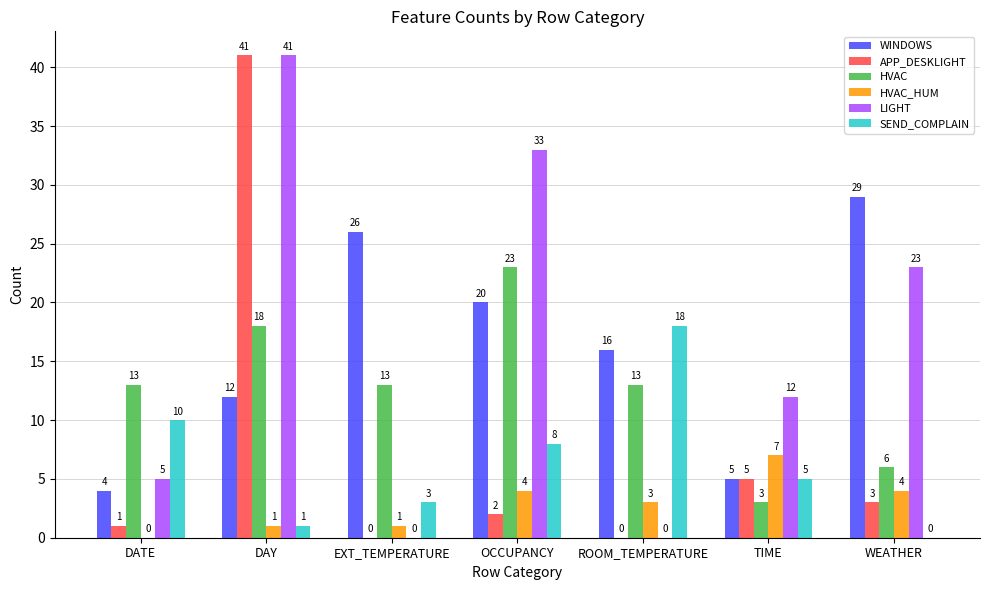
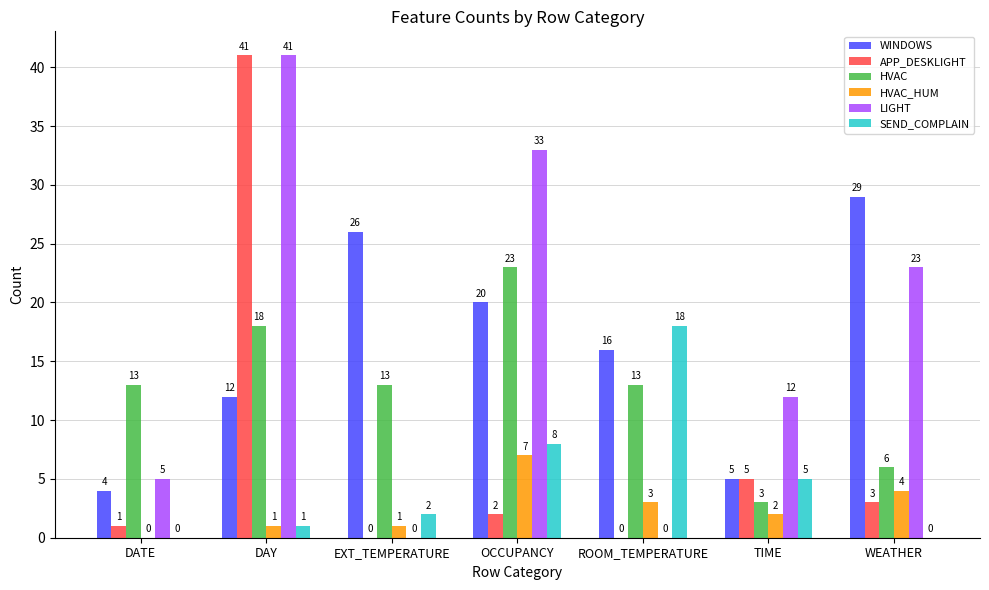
SEND_COMPLAIN, DATE: 10 -> 0
SEND_COMPLAIN, EXT_TEMPERATURE: 3 -> 2
HVAC_HUM, OCCUPANCY: 4 -> 7
HVAC_HUM, TIME: 7 -> 2
